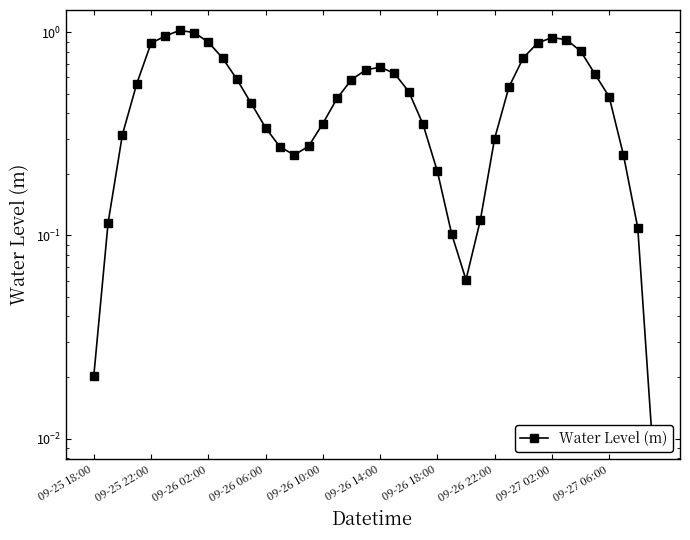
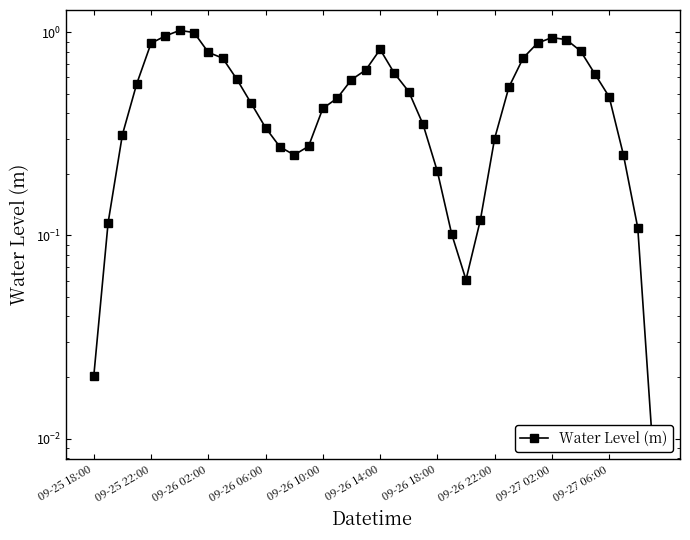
09-26 02:00: 0.9 -> 0.80
09-26 10:00: 0.36 -> 0.42
09-26 14:00: 0.68 -> 0.83
